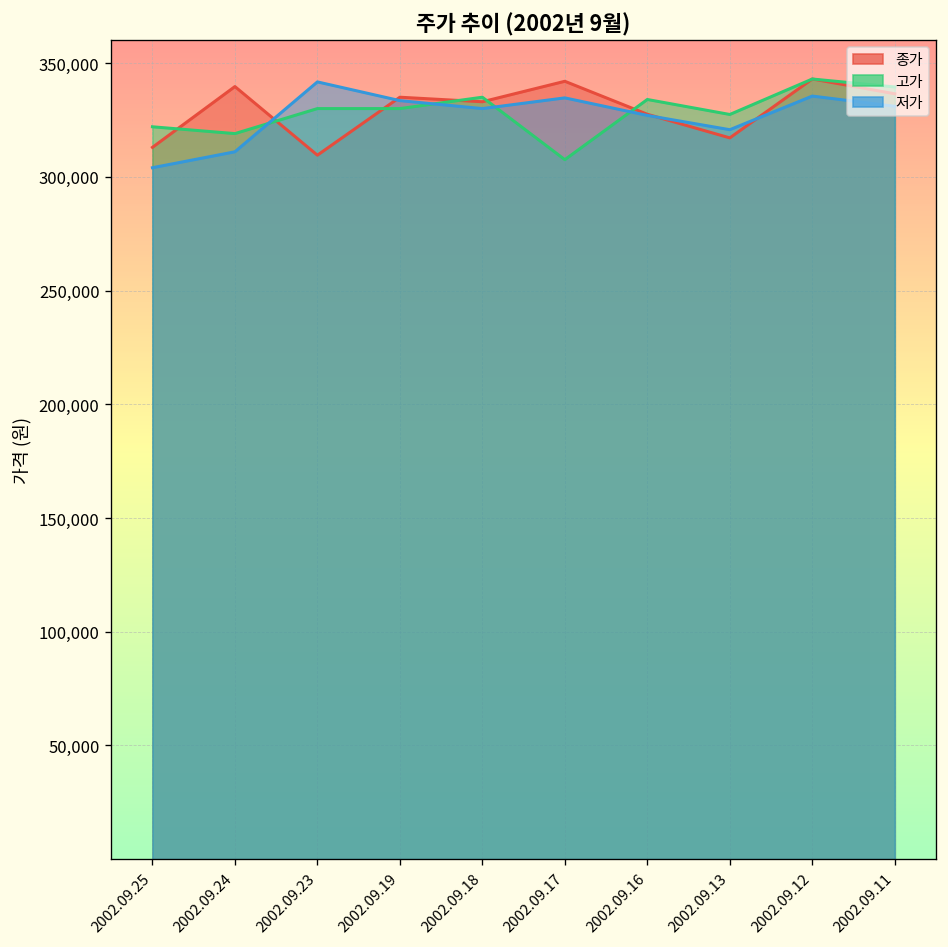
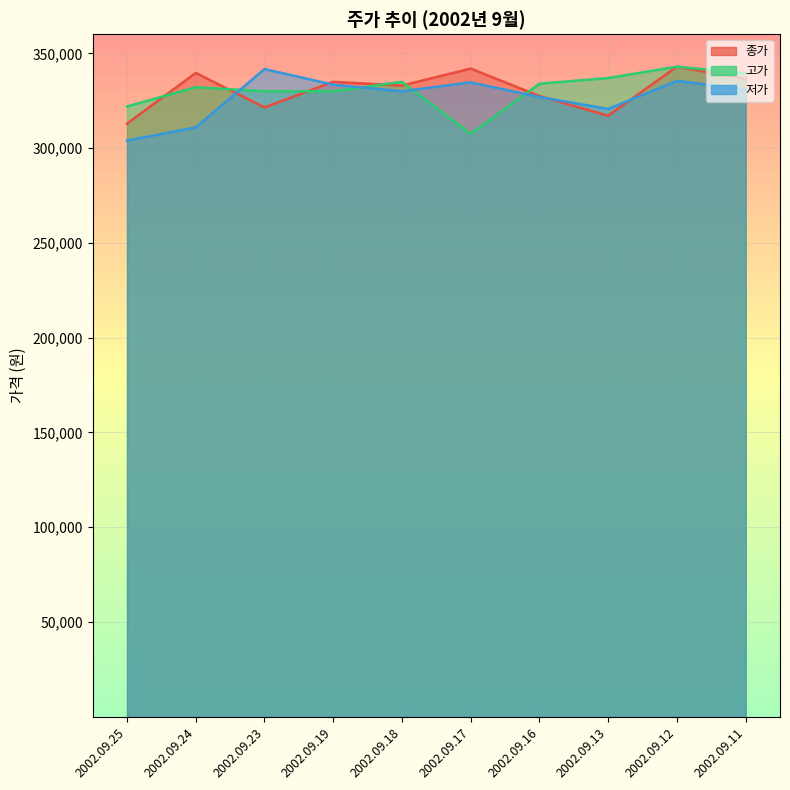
고가, 2002.09.24: 319,000 -> 332,000
종가, 2002.09.23: 310,000 -> 322,000
고가, 2002.09.13: 327,000 -> 337,000
